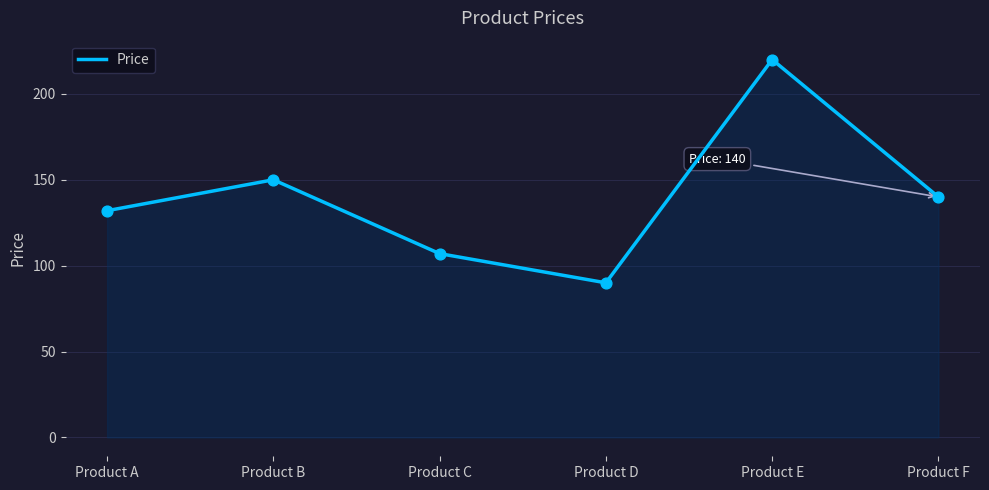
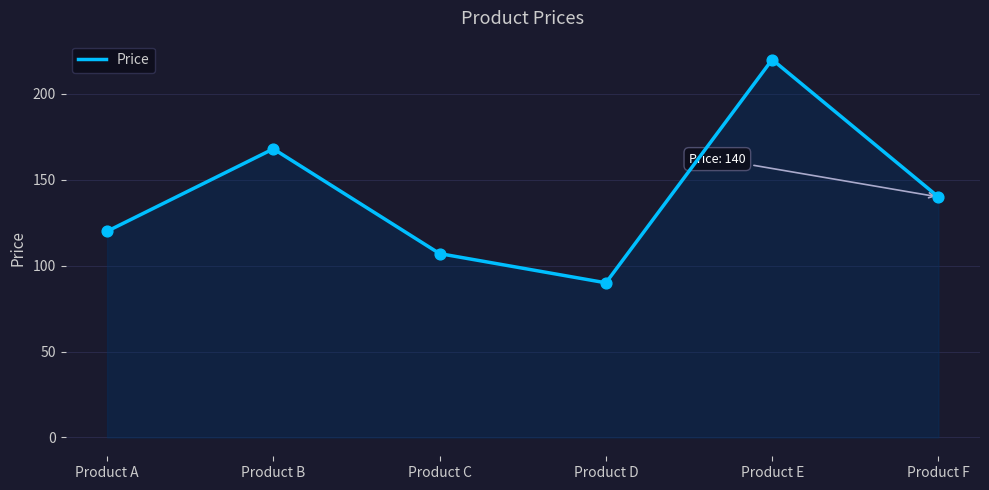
Product A: 132 -> 120
Product B: 150 -> 168
